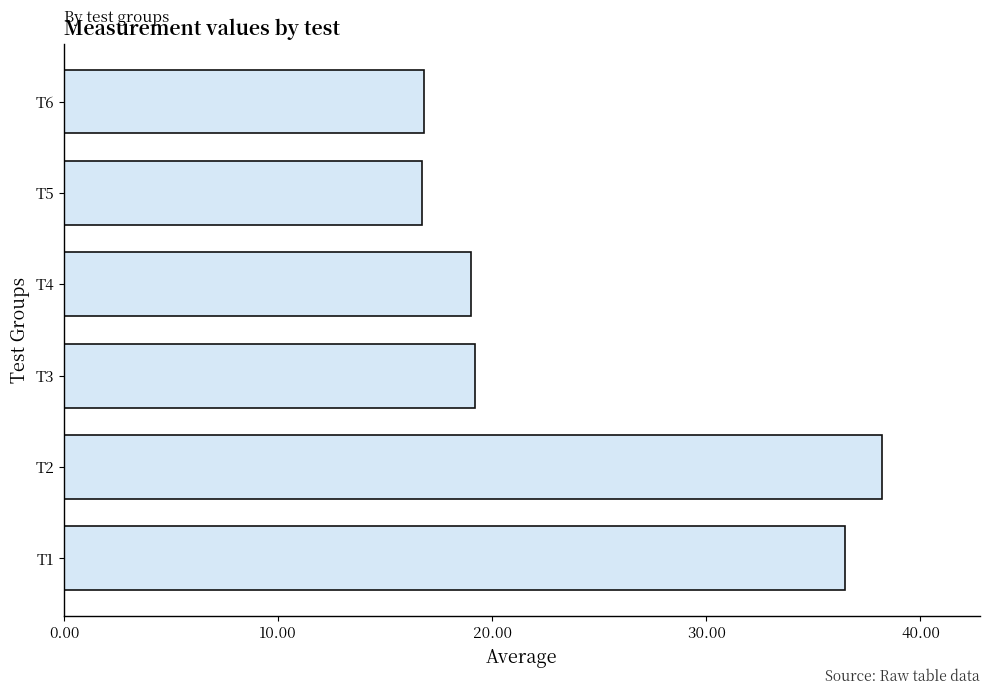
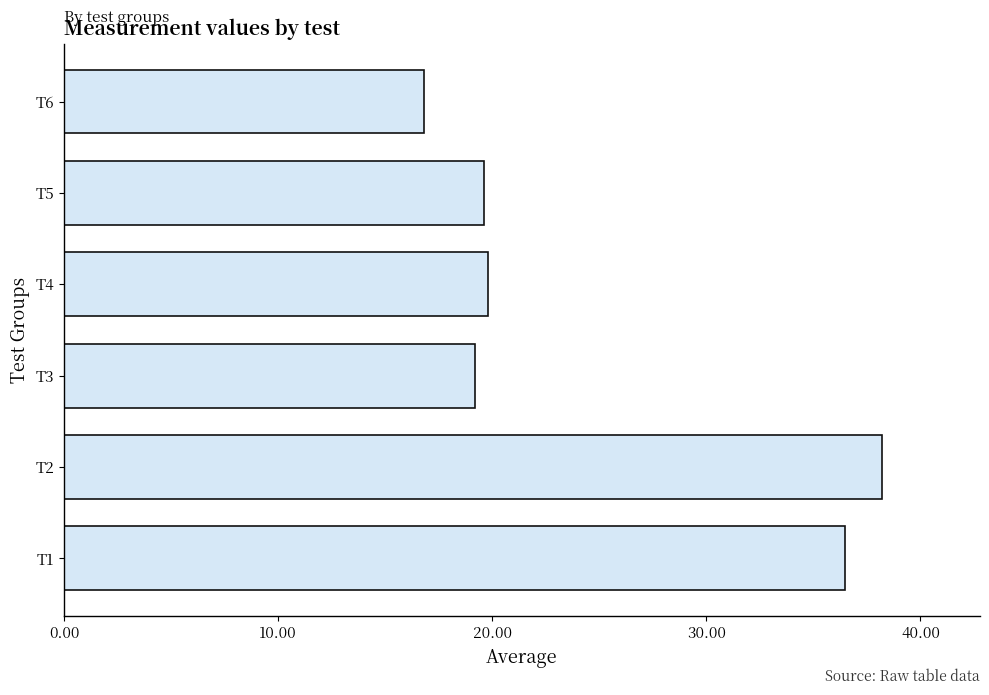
T5: 16.7 -> 19.6
T4: 19.0 -> 19.8
